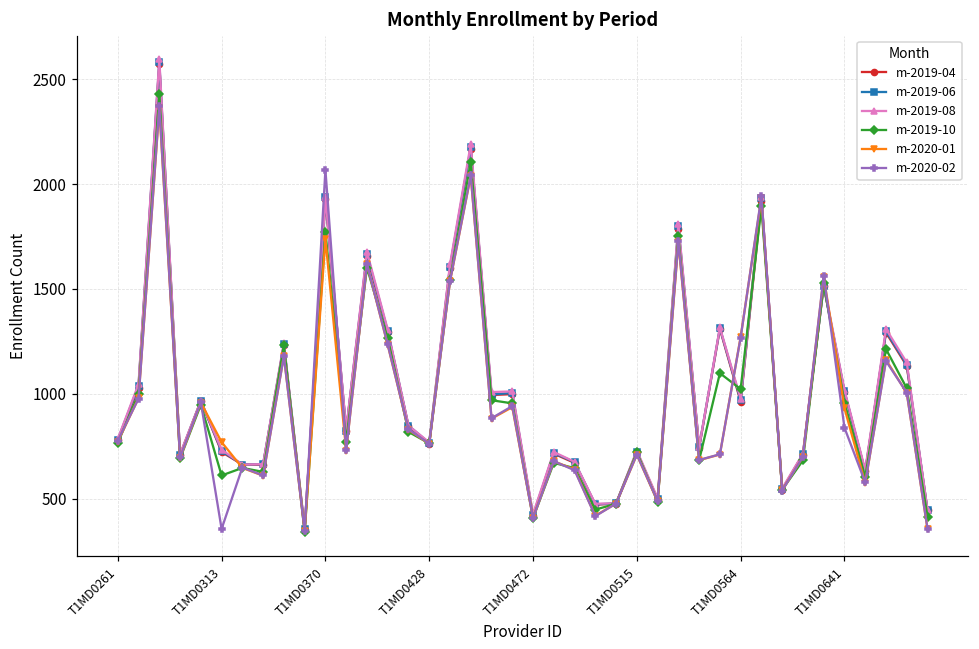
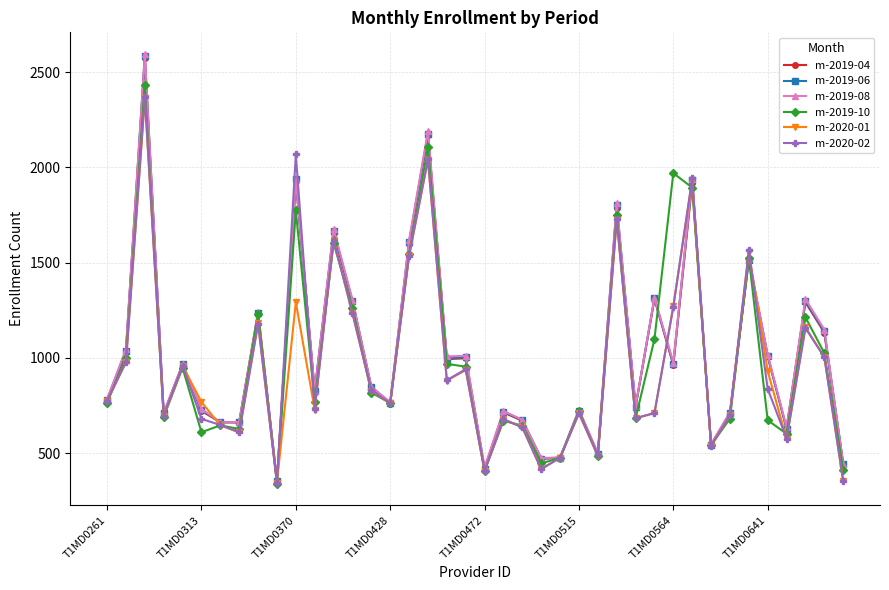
m-2020-02, T1MD0313: 360 -> 680
m-2020-01, T1MD0370: 1740 -> 1290
m-2019-10, T1MD0564: 1020 -> 1970
m-2019-10, T1MD0641: 960 -> 670
